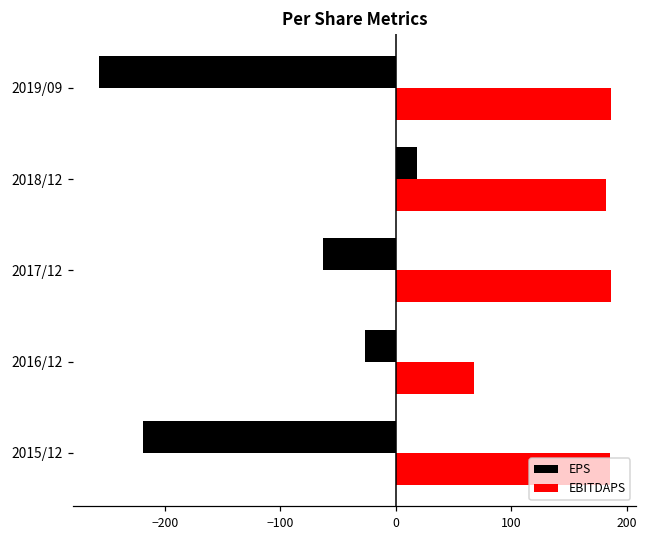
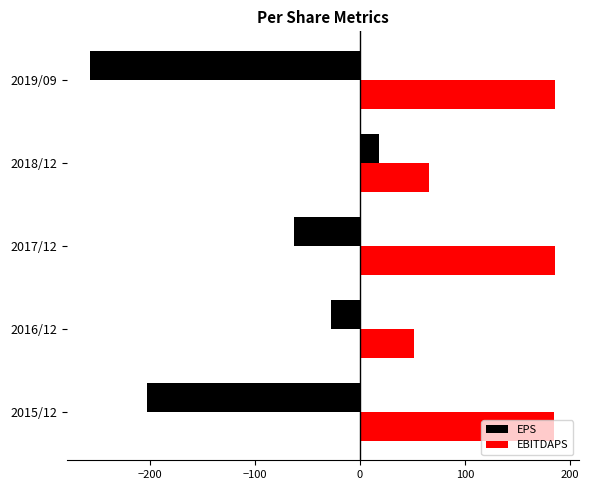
EBITDAPS, 2018/12: 182 -> 66
EBITDAPS, 2016/12: 68 -> 52
EPS, 2015/12: -219 -> -203
